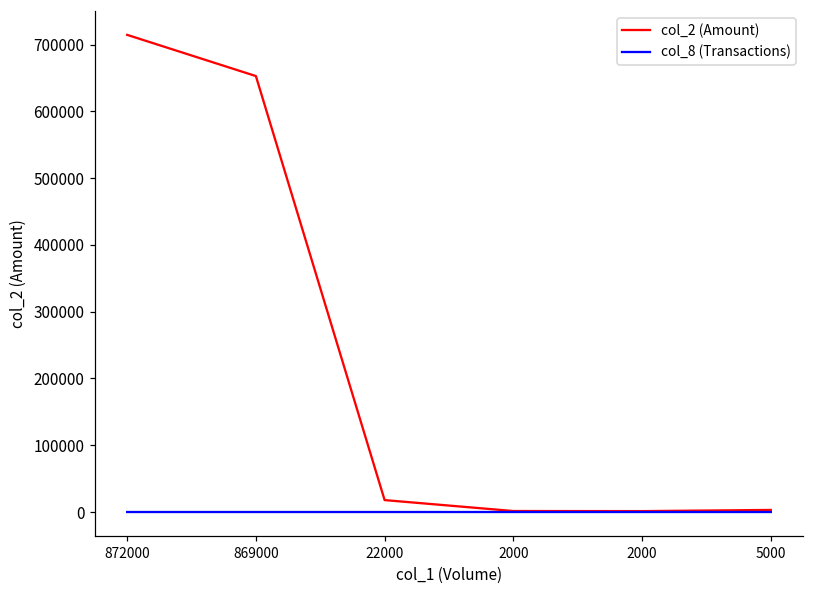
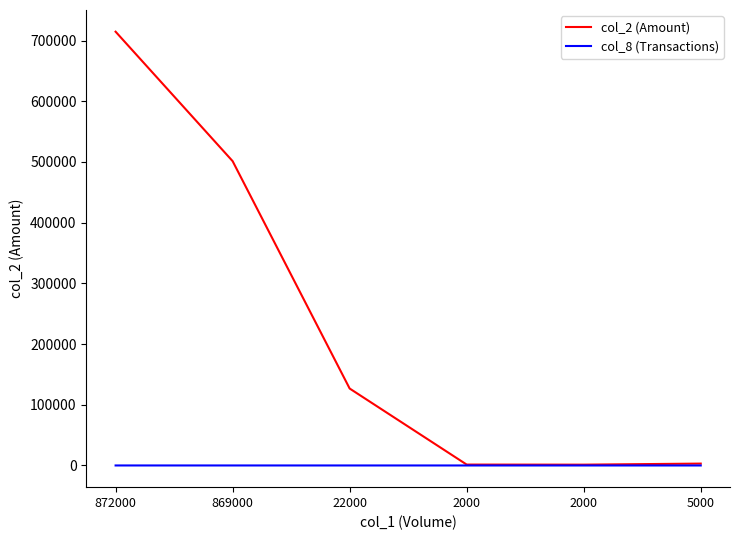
col_2 (Amount), 869000: 650000 -> 500000
col_2 (Amount), 22000: 20000 -> 130000
